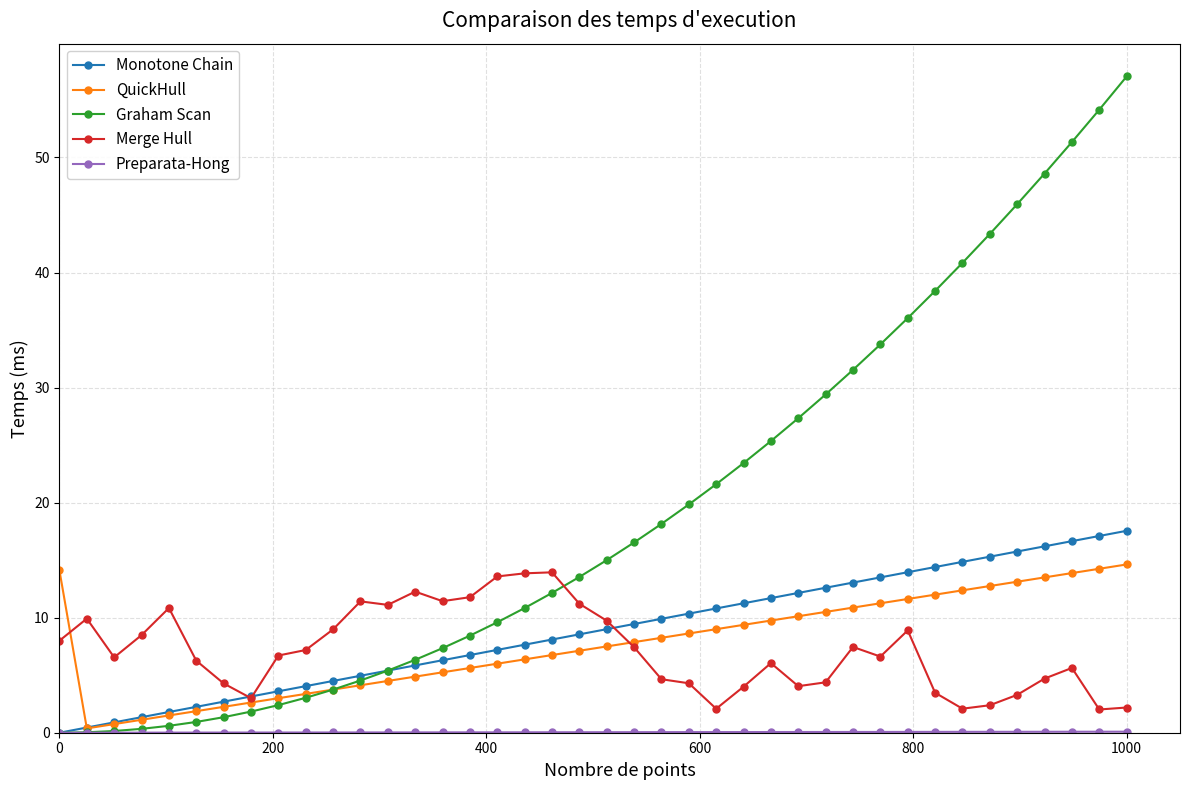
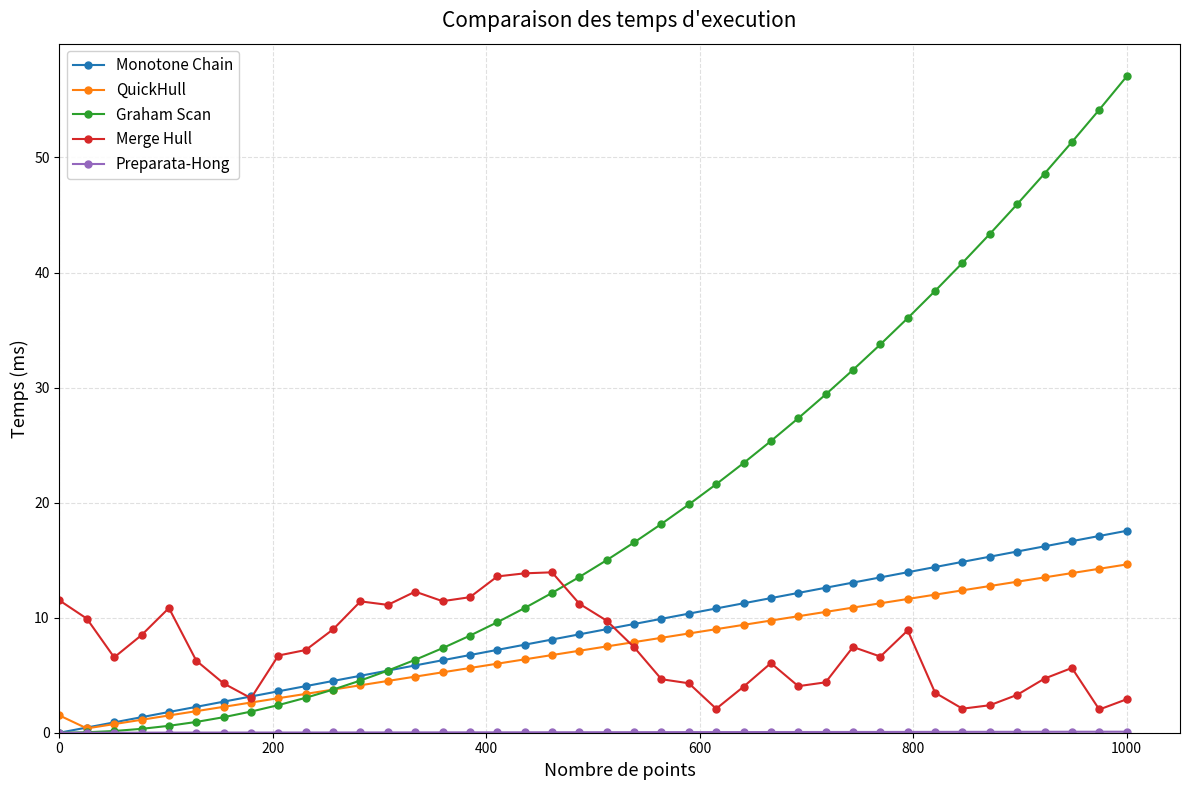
QuickHull, 0: 14.1 -> 1.5
Merge Hull, 0: 8.0 -> 11.5
Merge Hull, 1000: 2.2 -> 2.9
